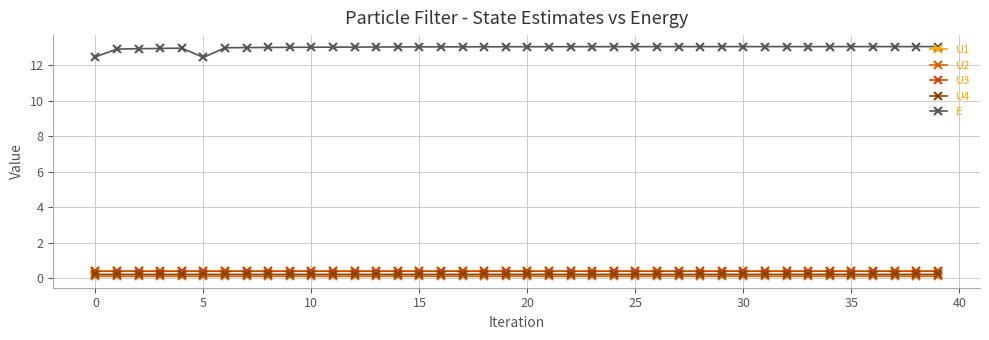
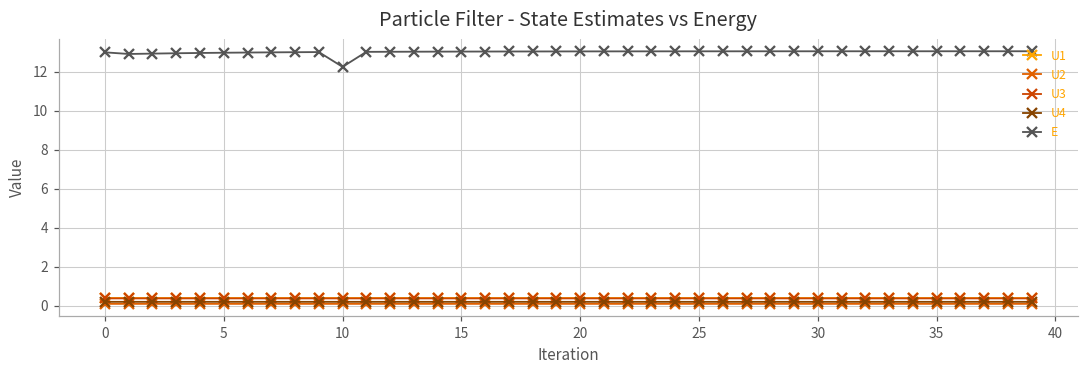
E, 0: 12.5 -> 13.0
E, 5: 12.4 -> 13.0
E, 10: 13.0 -> 12.3
